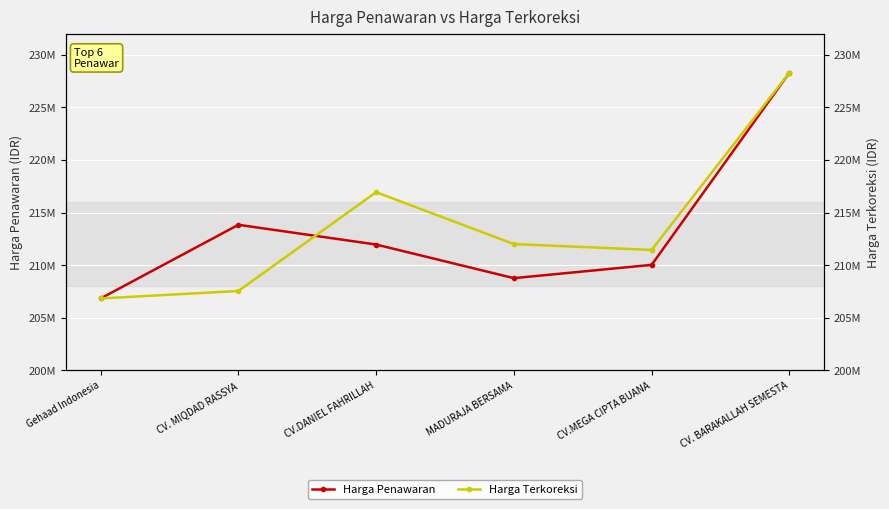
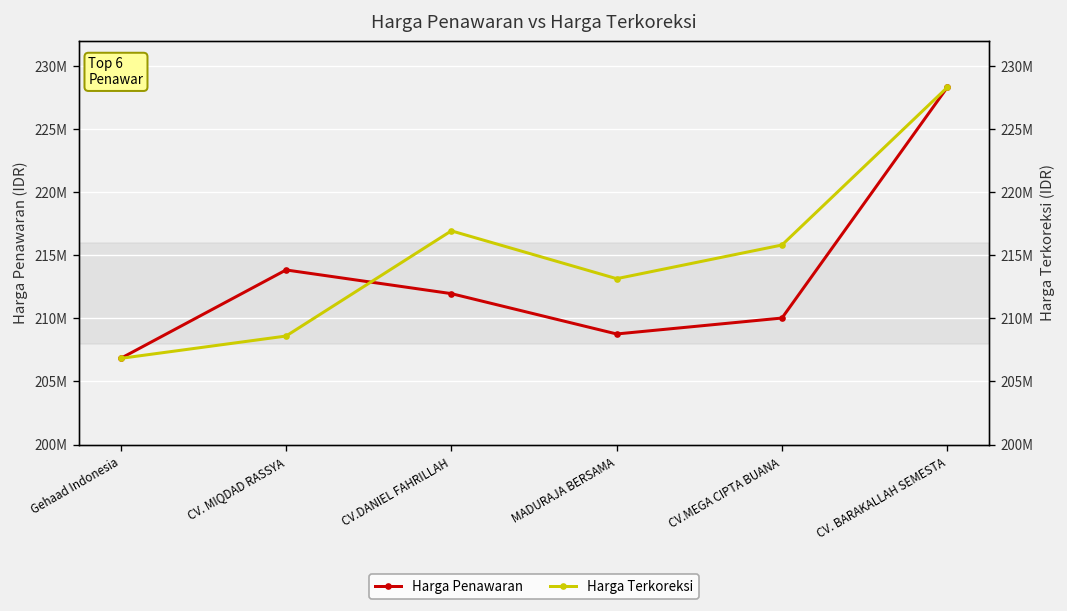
Harga Terkoreksi, CV. MIQDAD RASSYA: 207500000 -> 208600000
Harga Terkoreksi, MADURAJA BERSAMA: 212000000 -> 213100000
Harga Terkoreksi, CV.MEGA CIPTA BUANA: 211400000 -> 215800000
